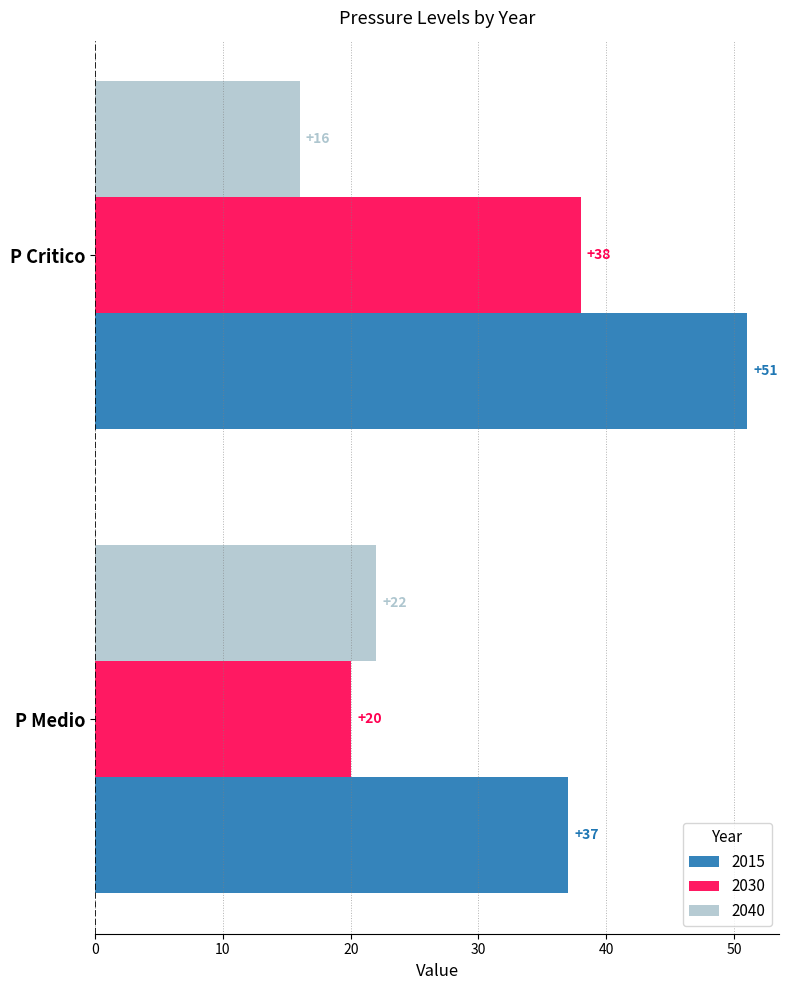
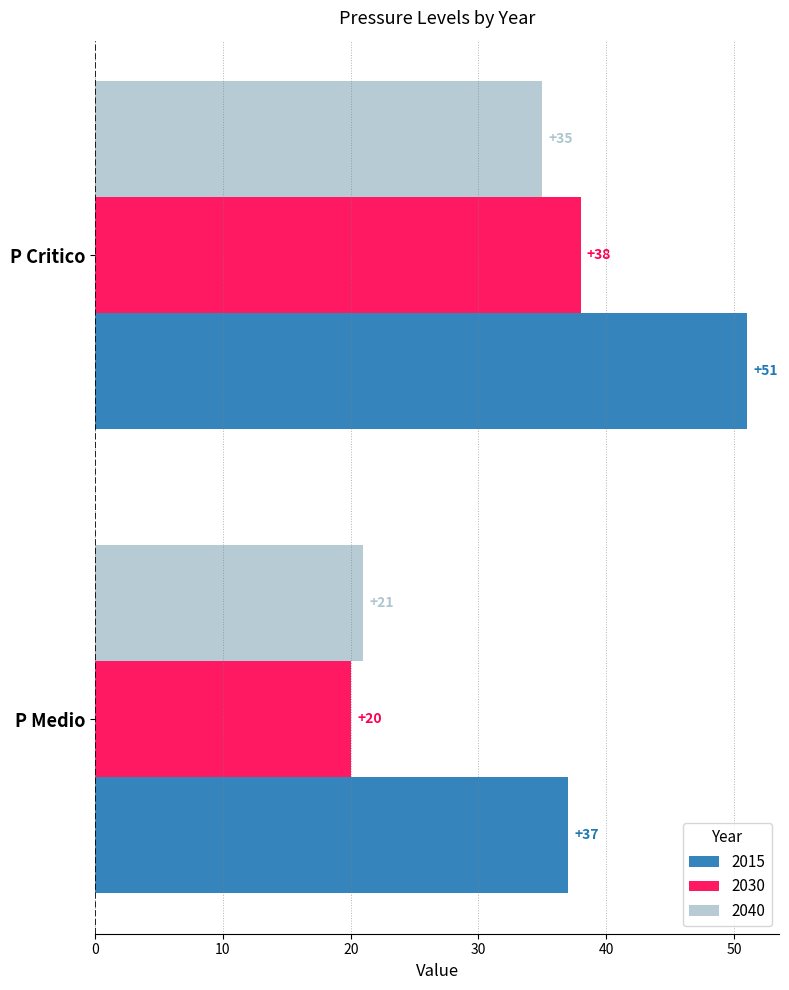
2040, P Critico: +16 -> +35
2040, P Medio: +22 -> +21
